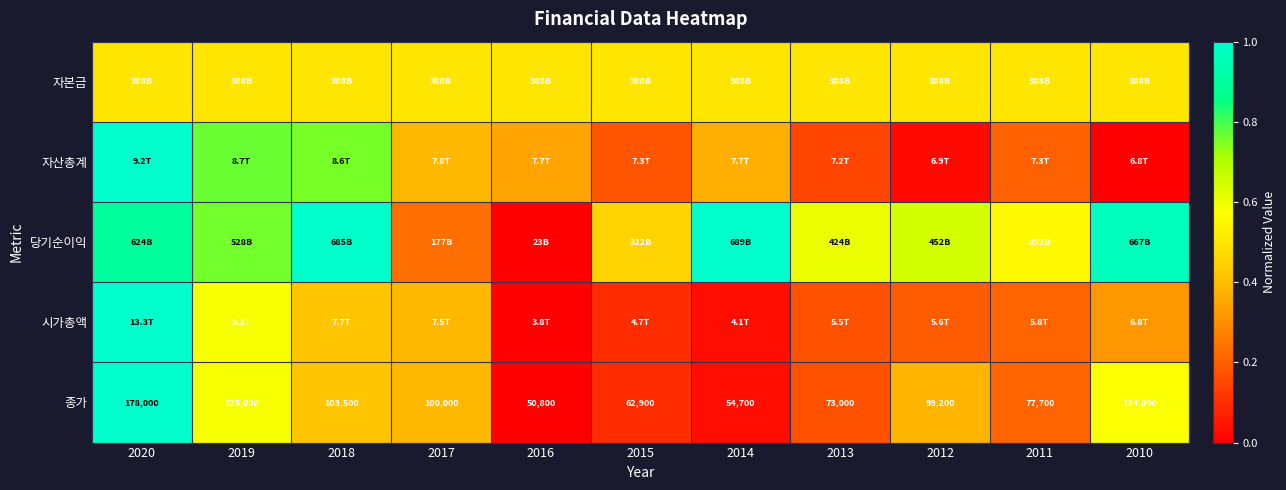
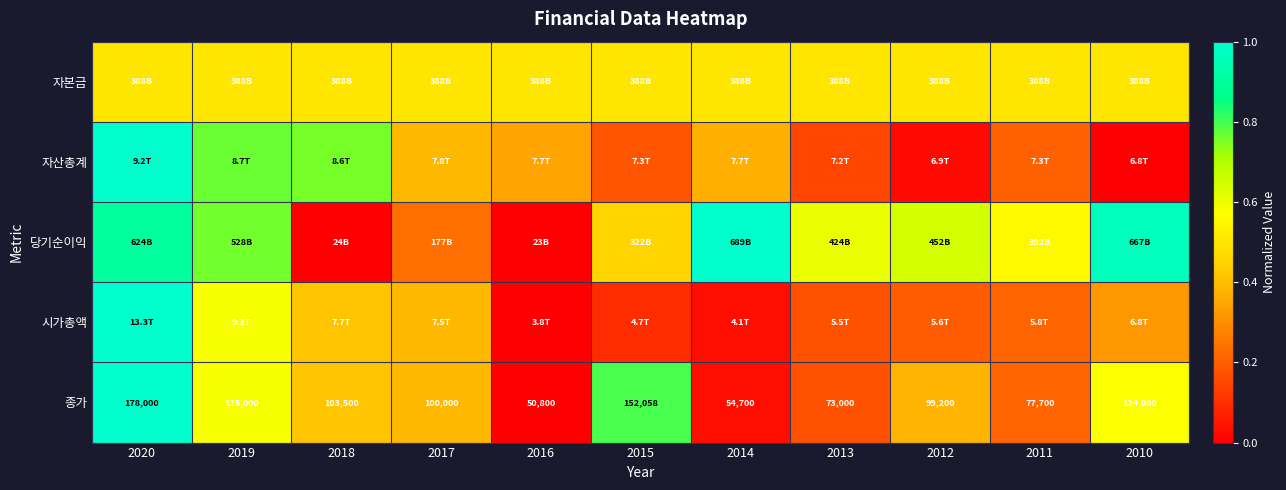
당기순이익, 2018: 685B -> 24B
종가, 2015: 62,900 -> 152,058
